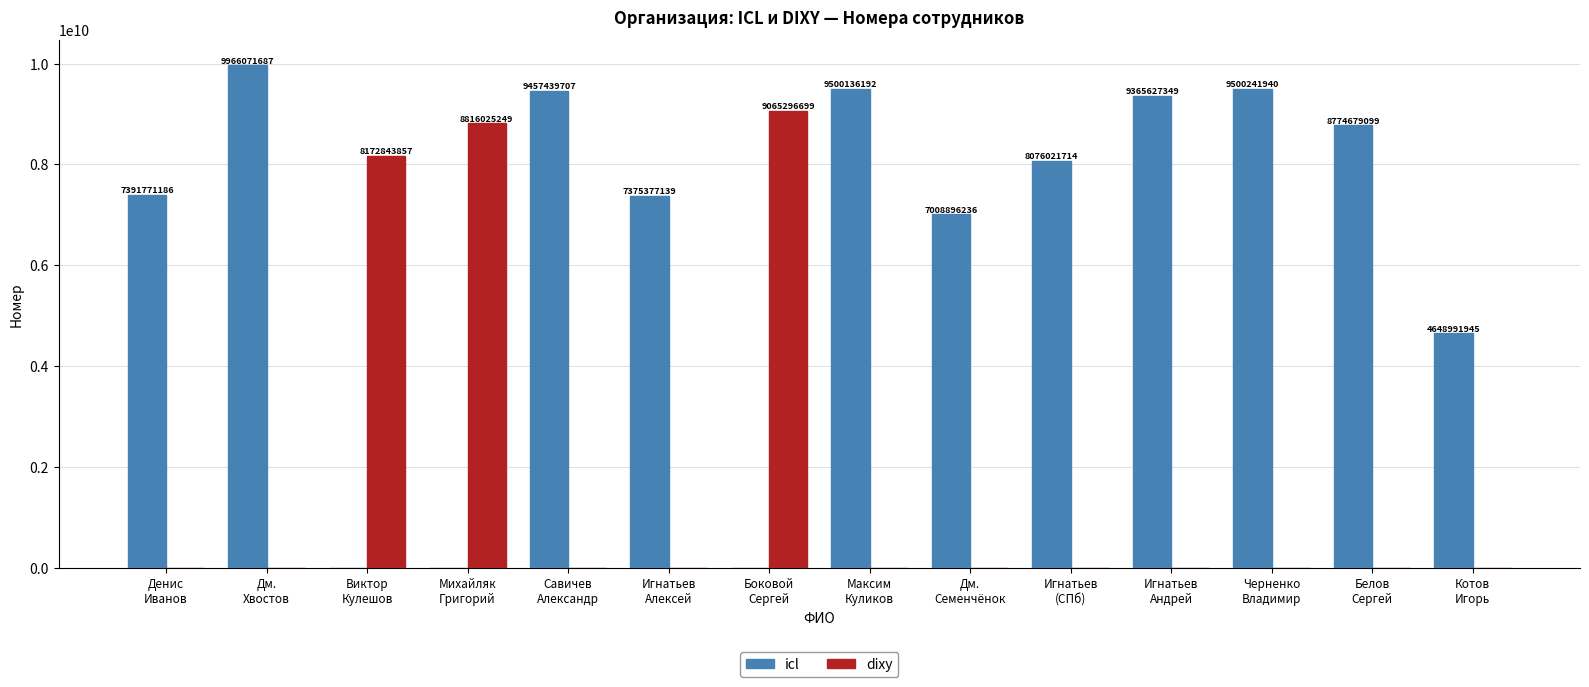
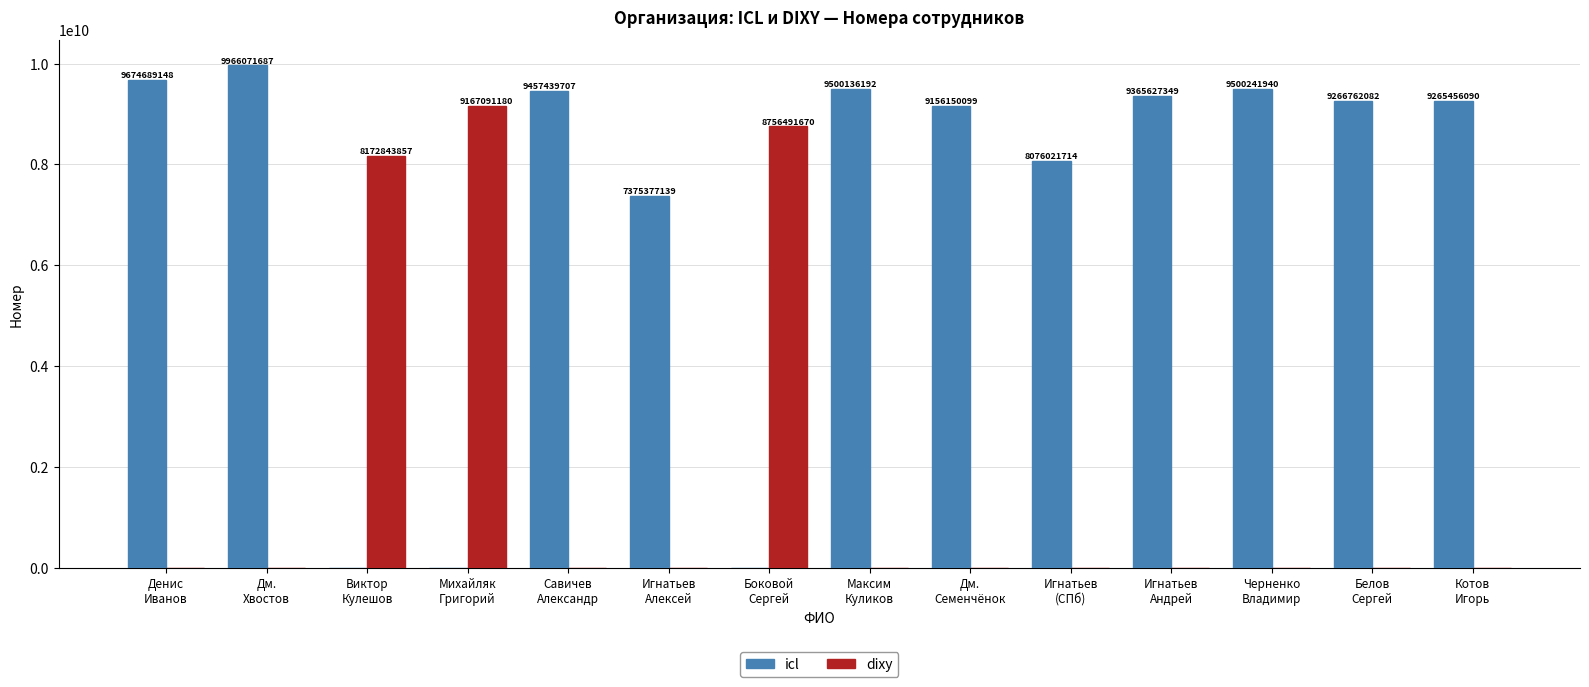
icl, Денис Иванов: 7391771186 -> 9674689148
dixy, Михайляк Григорий: 8816025249 -> 9167091180
dixy, Боковой Сергей: 9065296699 -> 8756491670
icl, Дм. Семенчёнок: 7008896236 -> 9156150099
icl, Белов Сергей: 8774679099 -> 9266762082
icl, Котов Игорь: 4648991945 -> 9265456090
